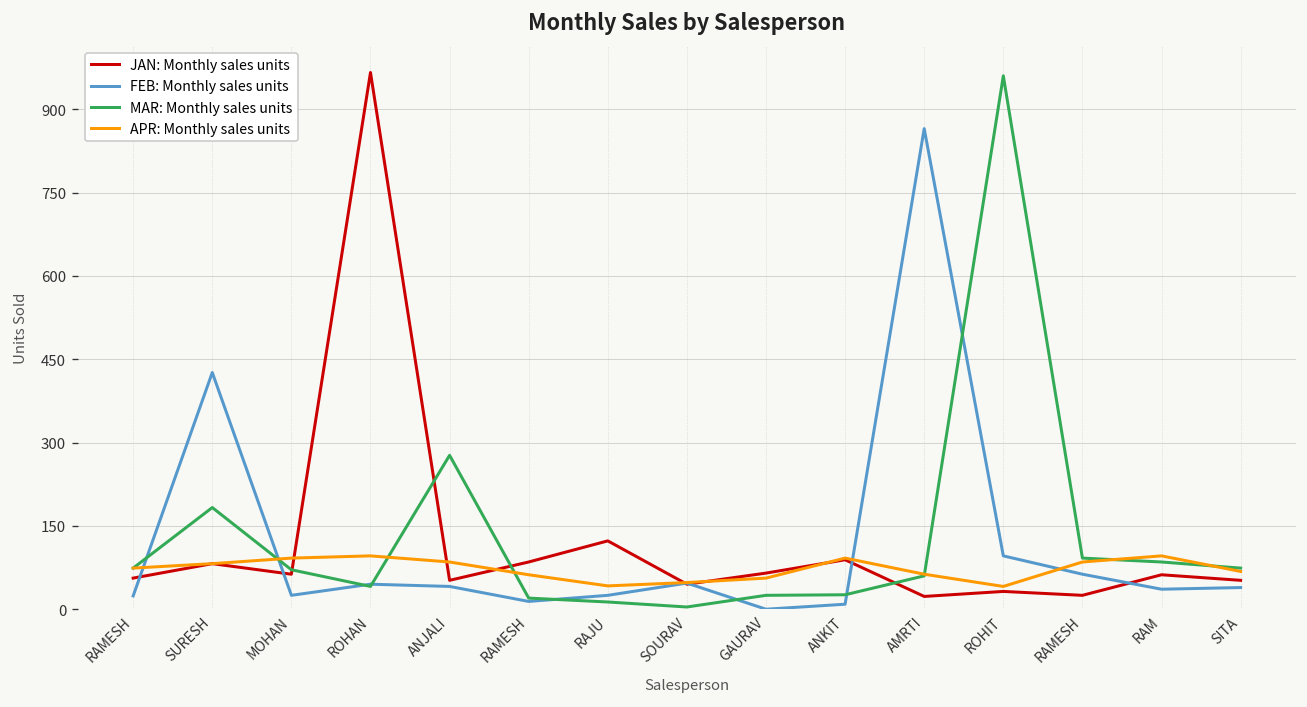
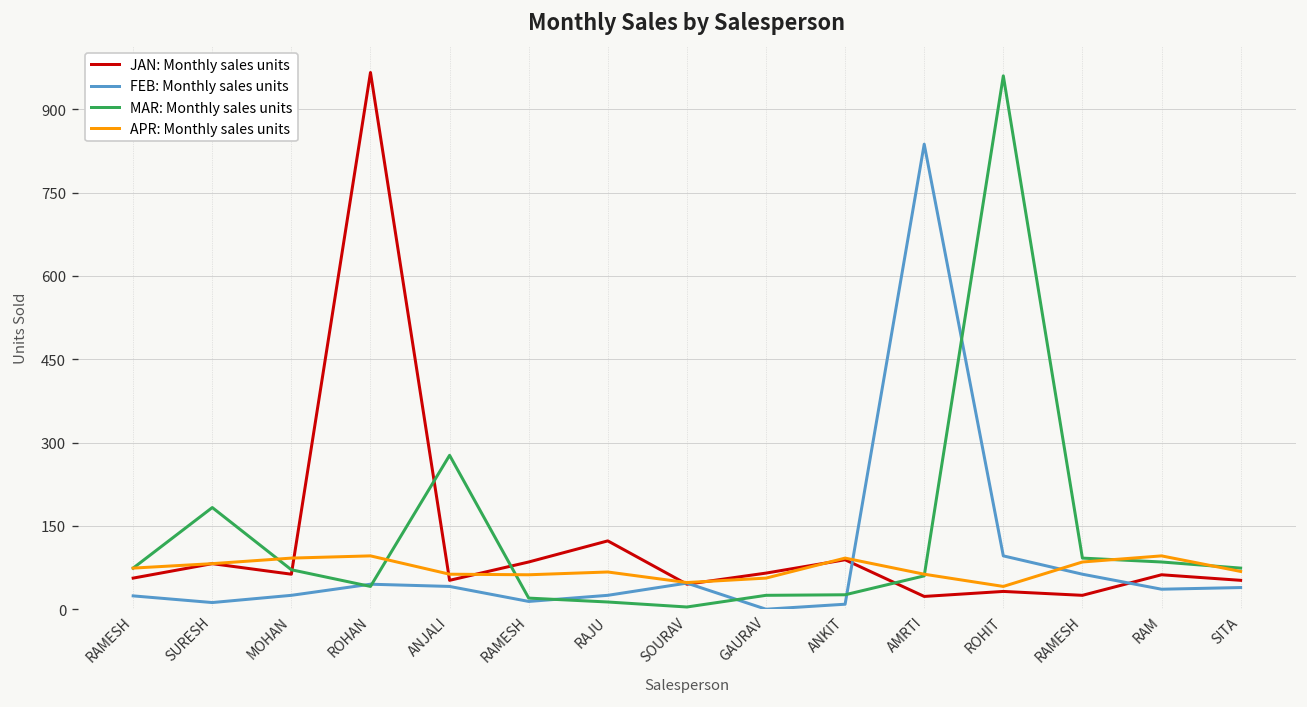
FEB: Monthly sales units, SURESH: 430 -> 10
APR: Monthly sales units, ANJALI: 90 -> 60
APR: Monthly sales units, RAJU: 40 -> 70
FEB: Monthly sales units, AMRTI: 870 -> 840
